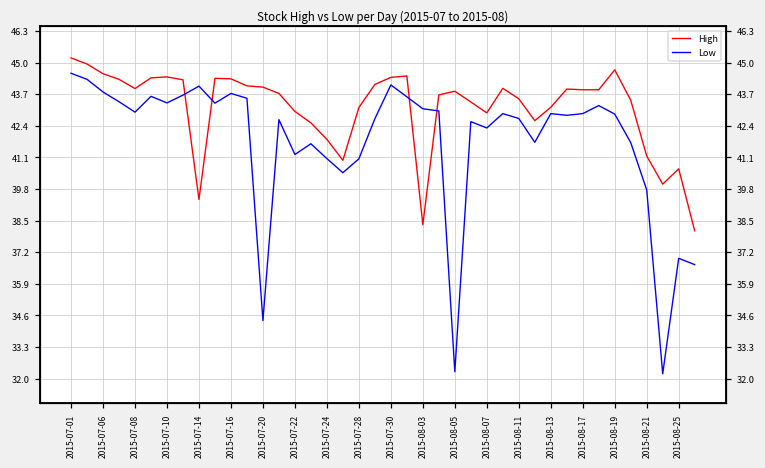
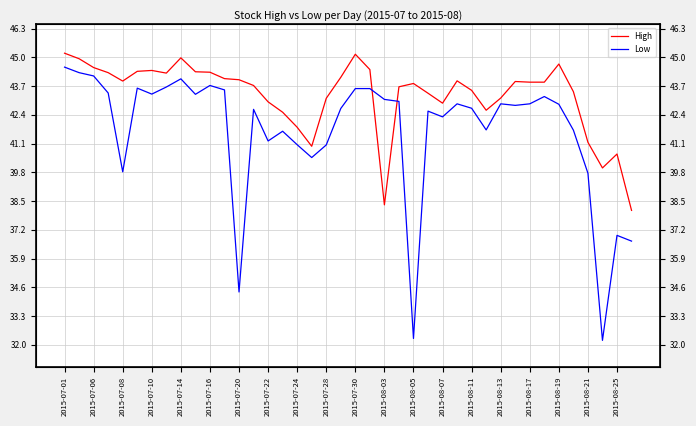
Low, 2015-07-06: 43.8 -> 44.2
Low, 2015-07-08: 43.0 -> 39.8
High, 2015-07-14: 39.4 -> 45.0
High, 2015-07-30: 44.4 -> 45.1
Low, 2015-07-30: 44.1 -> 43.6
